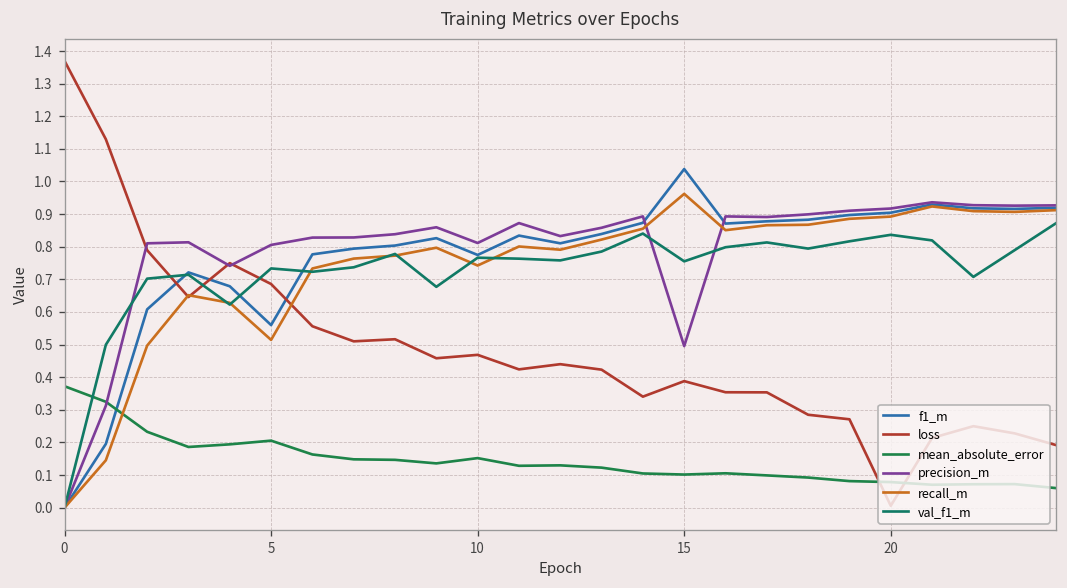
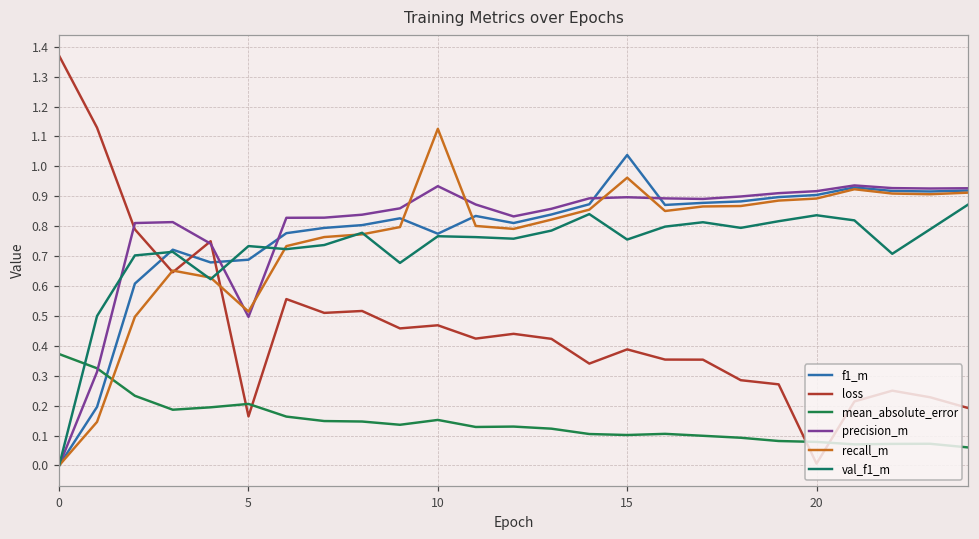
f1_m, 5: 0.56 -> 0.69
loss, 5: 0.69 -> 0.16
precision_m, 5: 0.81 -> 0.50
precision_m, 10: 0.81 -> 0.93
recall_m, 10: 0.74 -> 1.13
precision_m, 15: 0.50 -> 0.90
